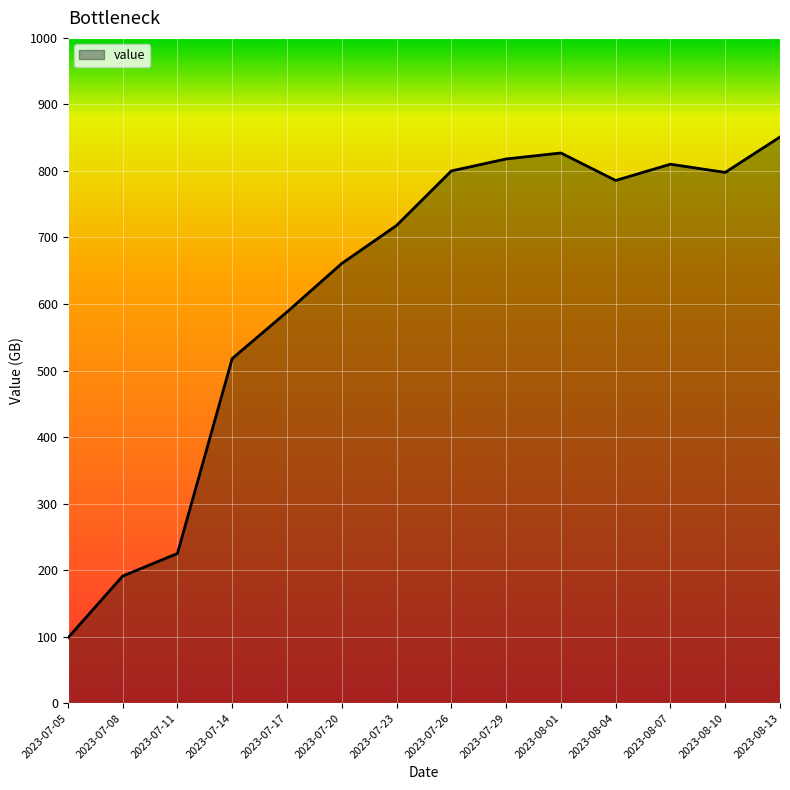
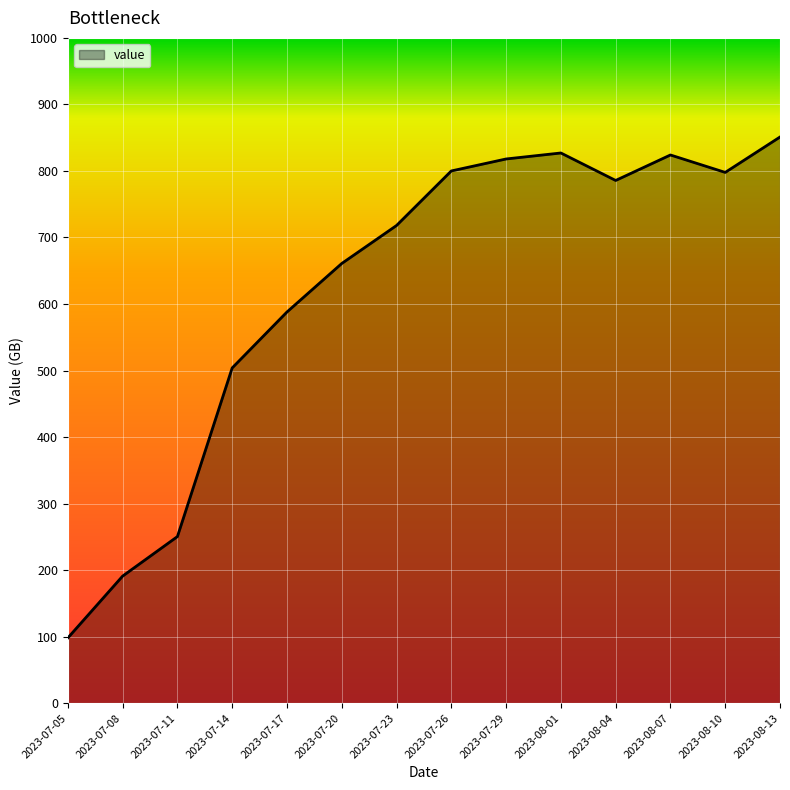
2023-07-11: 230 -> 250
2023-07-14: 520 -> 500
2023-08-07: 810 -> 820
